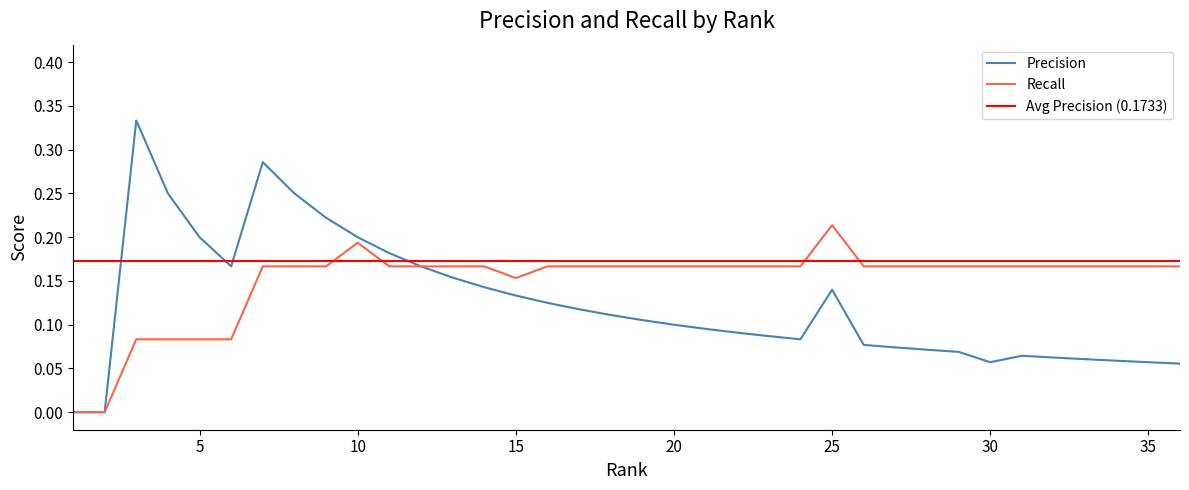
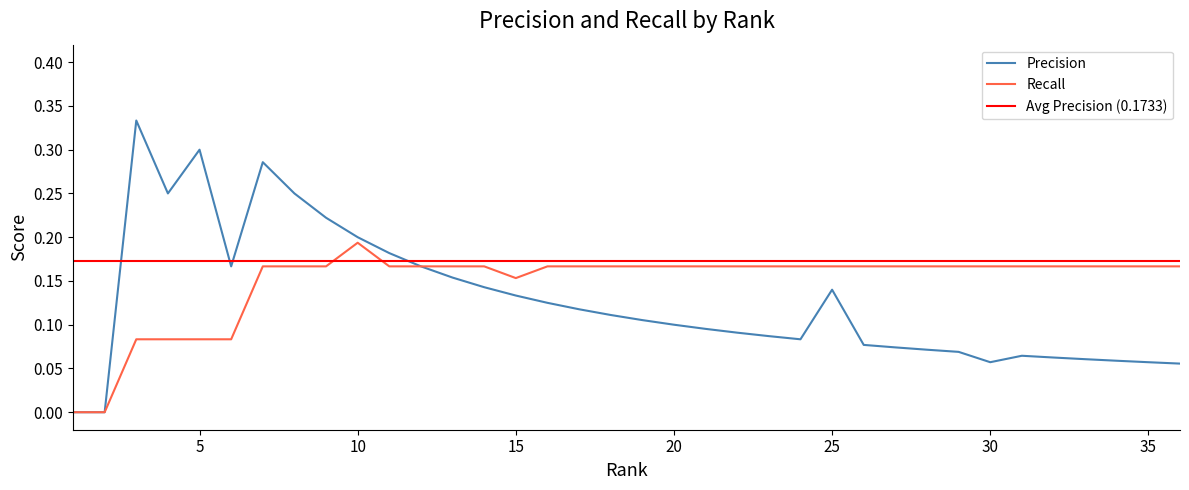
Precision, 5: 0.2 -> 0.3
Recall, 25: 0.21 -> 0.17
